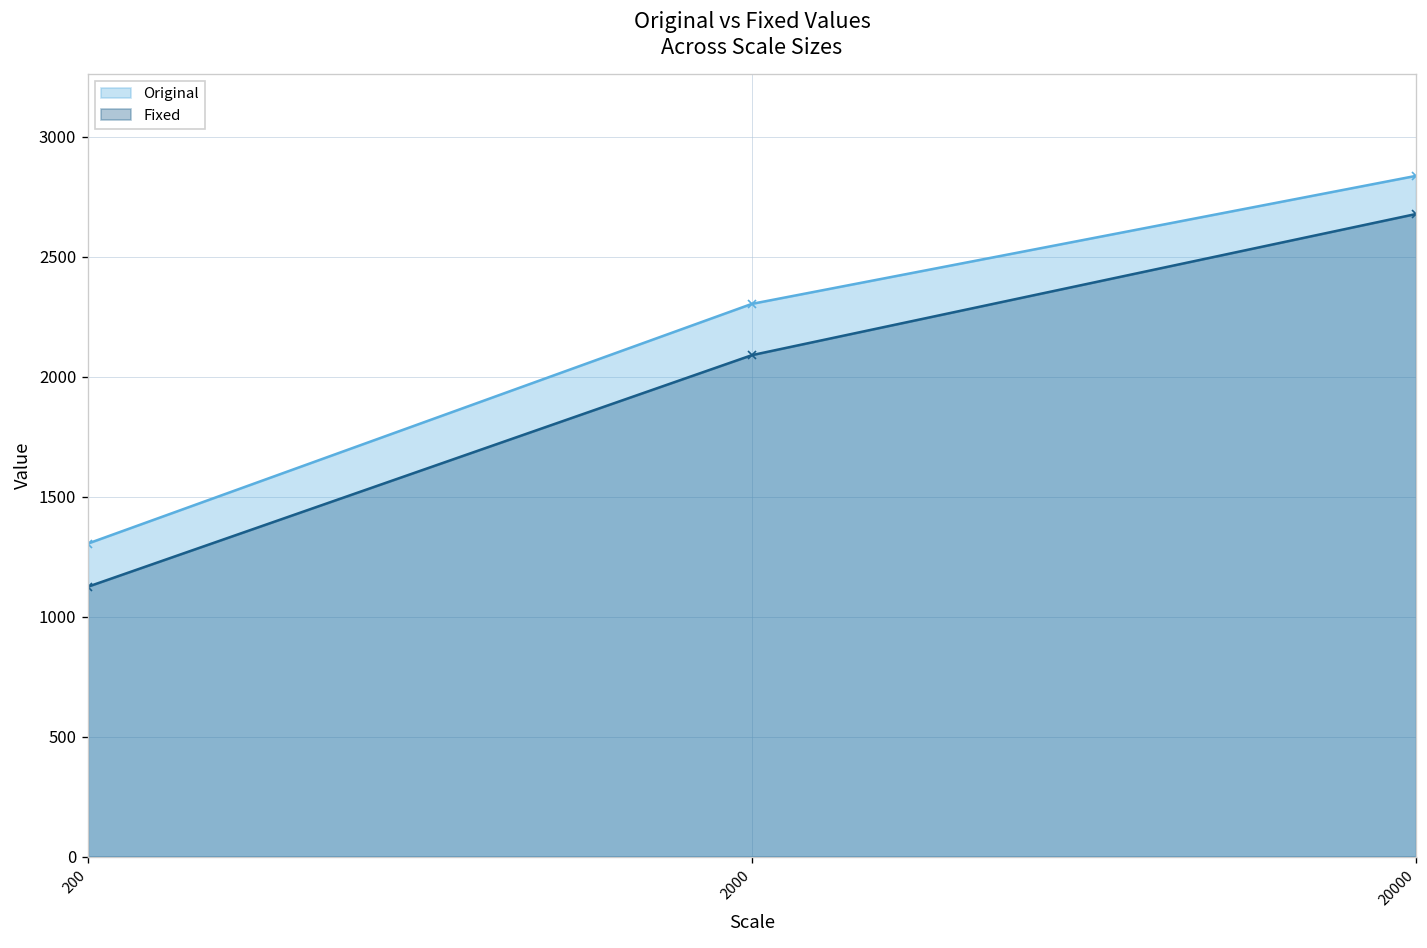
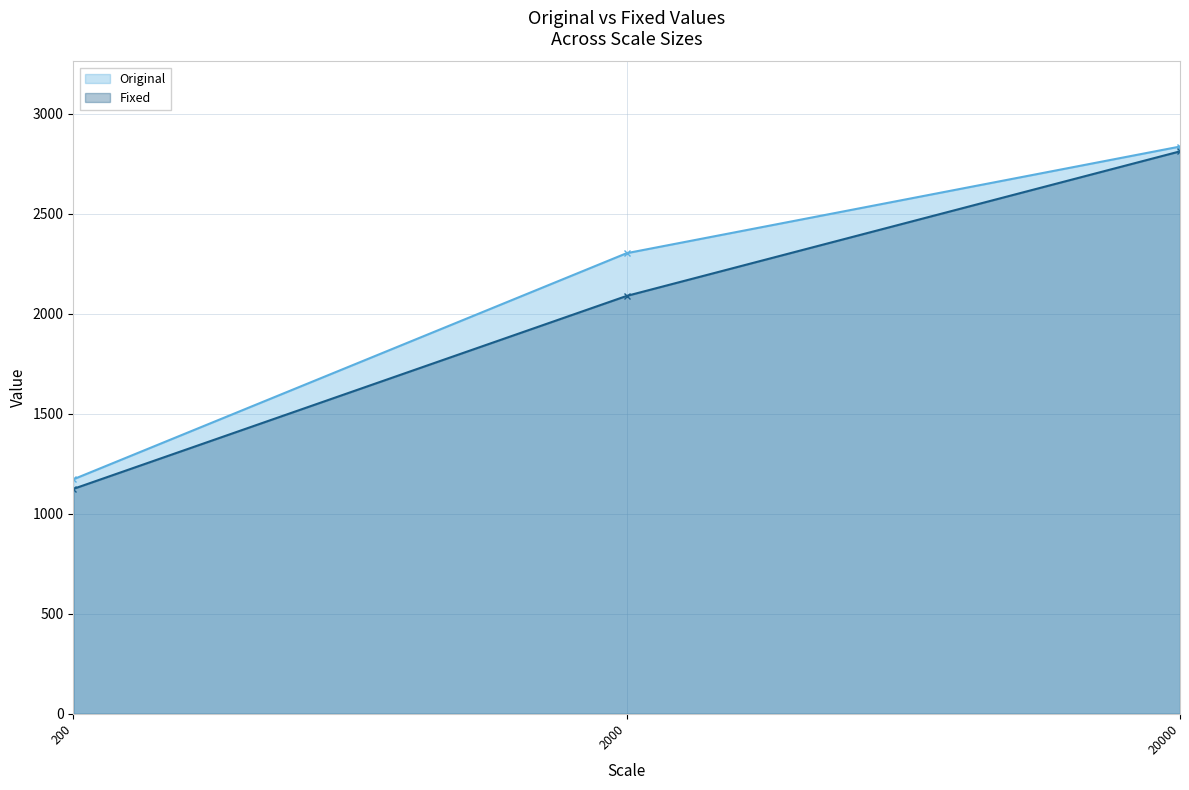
Original, 200: 1300 -> 1170
Fixed, 20000: 2680 -> 2810
